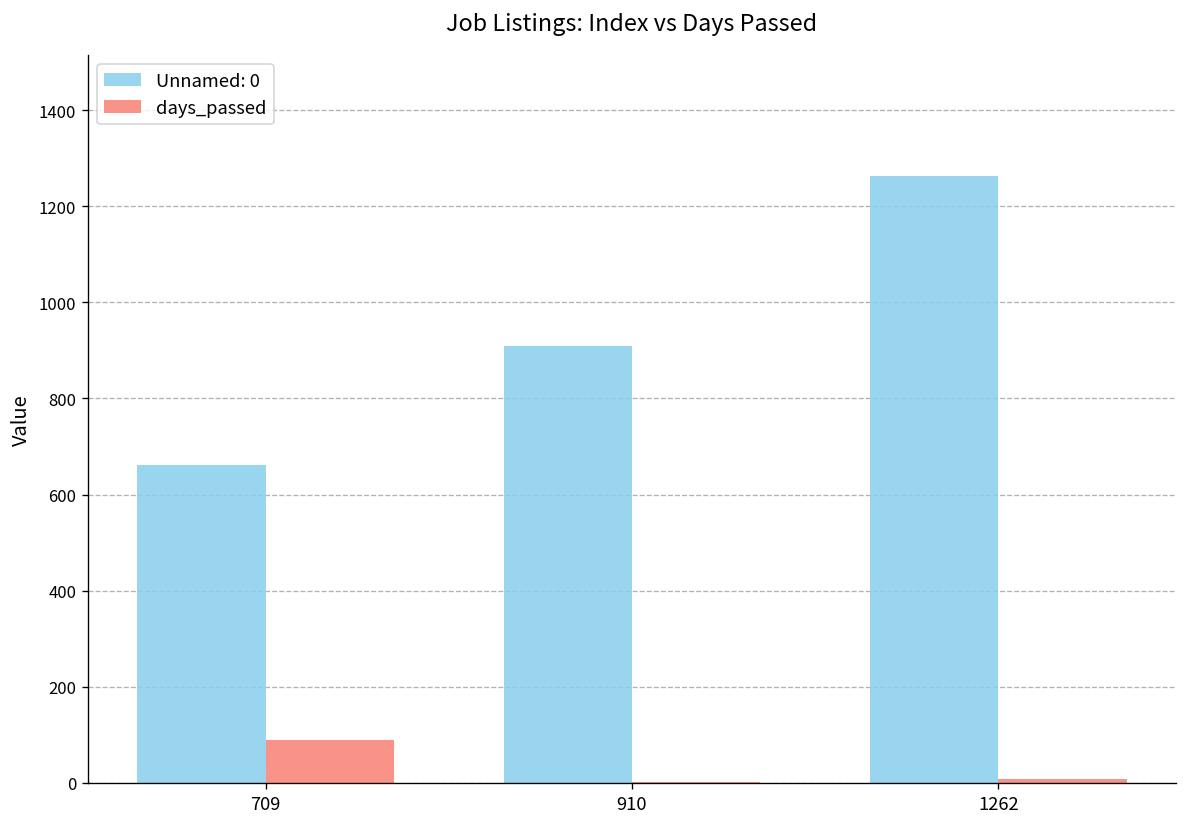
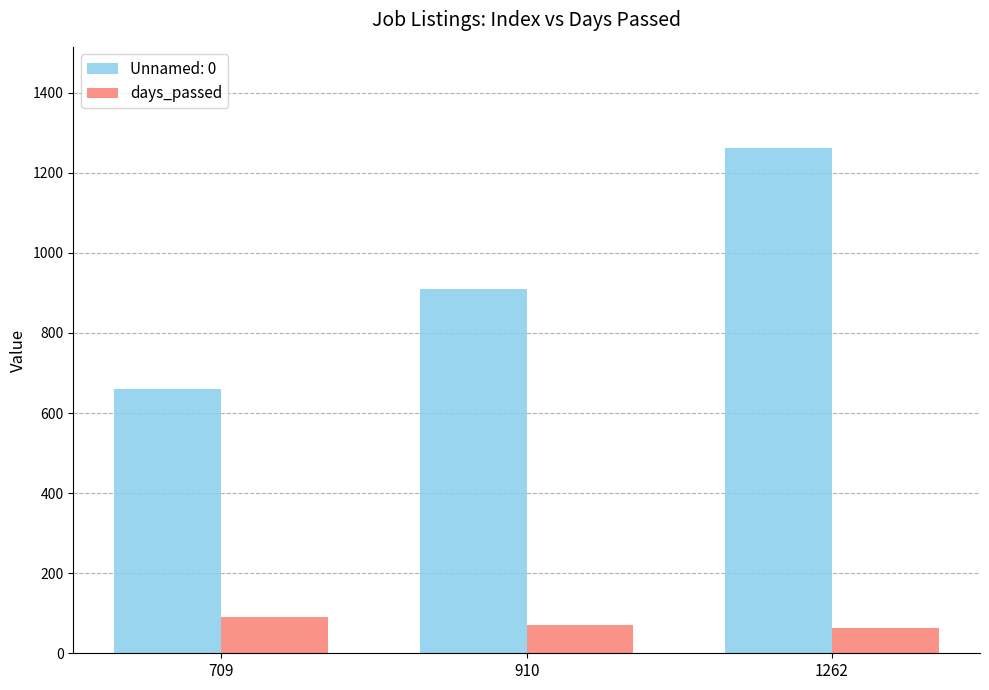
days_passed, 910: 0 -> 70
days_passed, 1262: 10 -> 60
